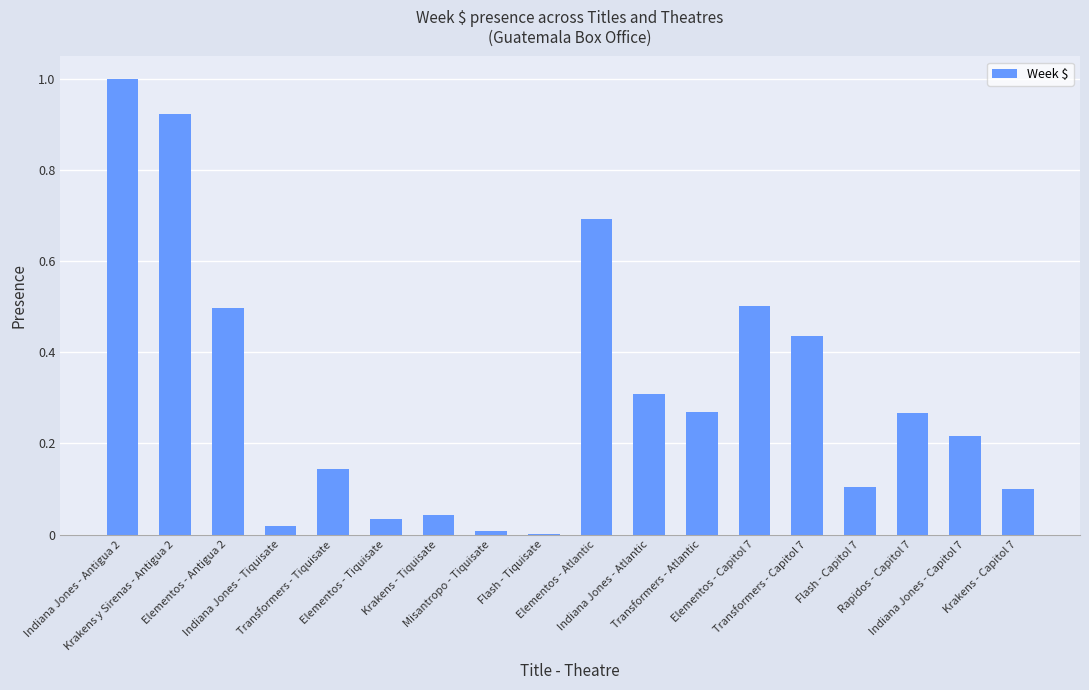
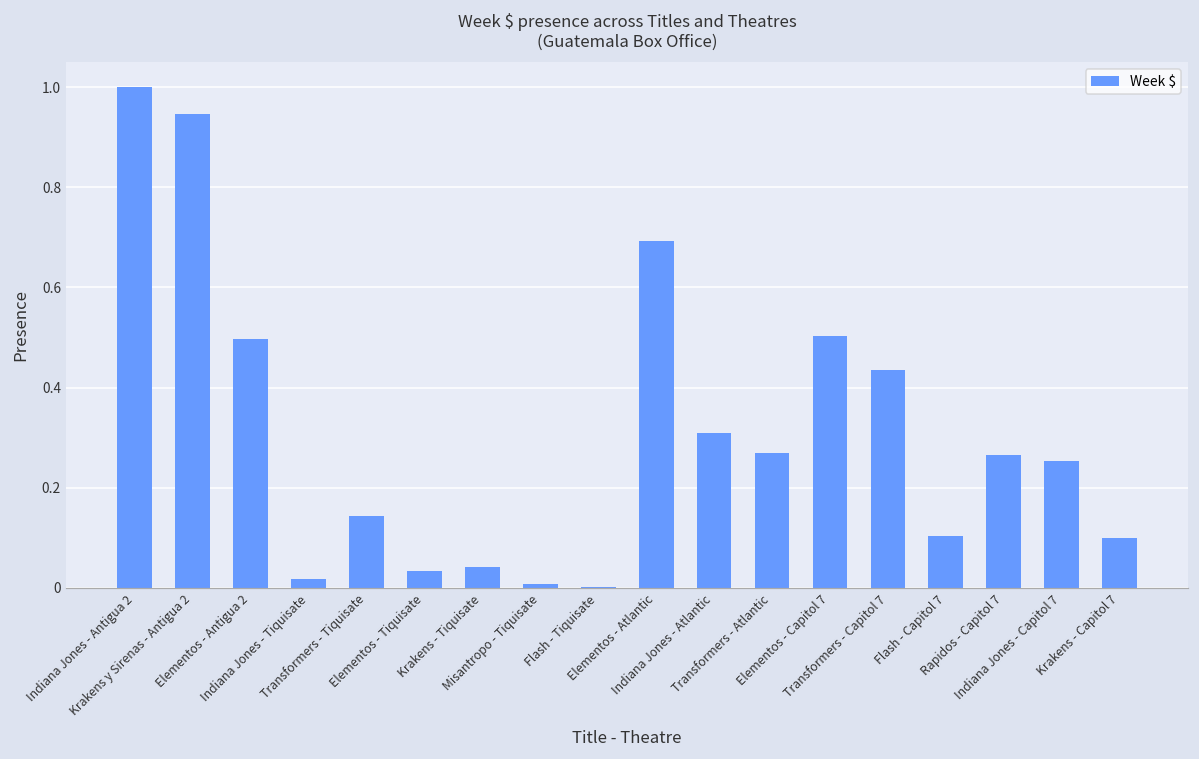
Krakens y Sirenas - Antigua 2: 0.92 -> 0.95
Indiana Jones - Capitol 7: 0.22 -> 0.25
